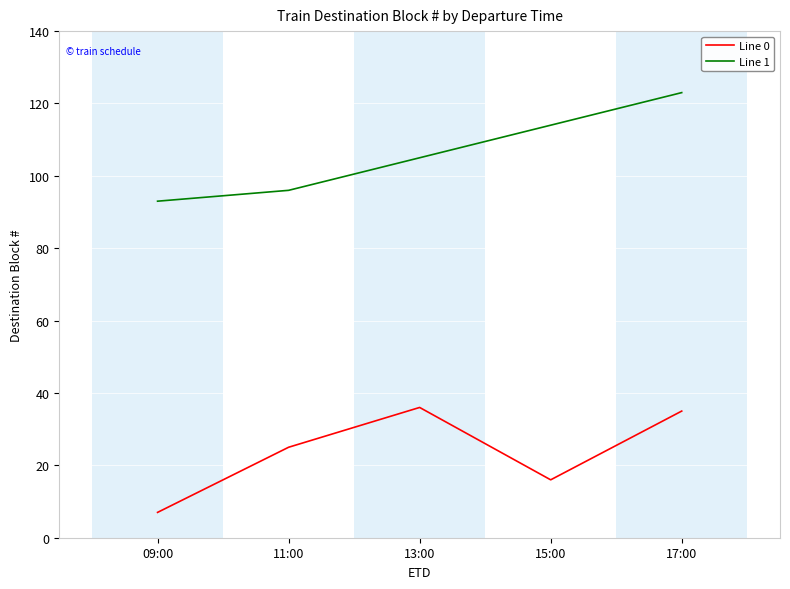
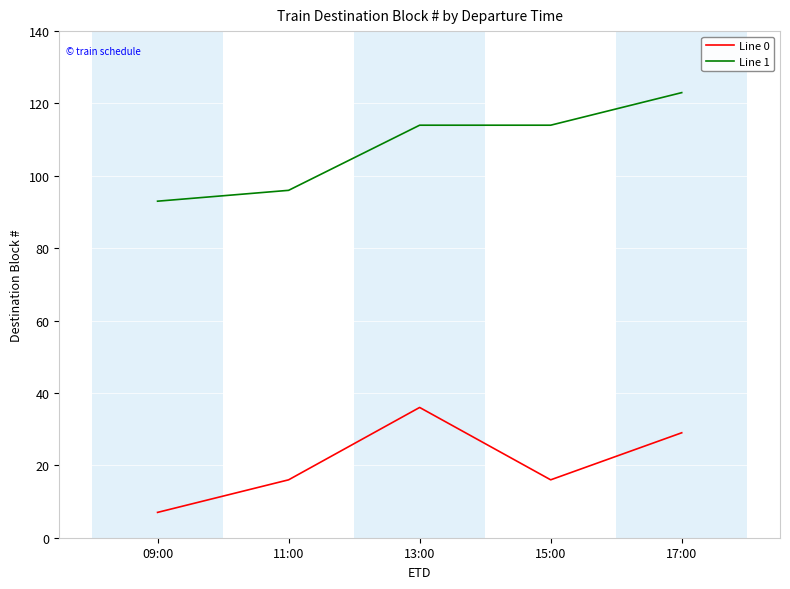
Line 0, 11:00: 25 -> 16
Line 1, 13:00: 105 -> 114
Line 0, 17:00: 35 -> 29
